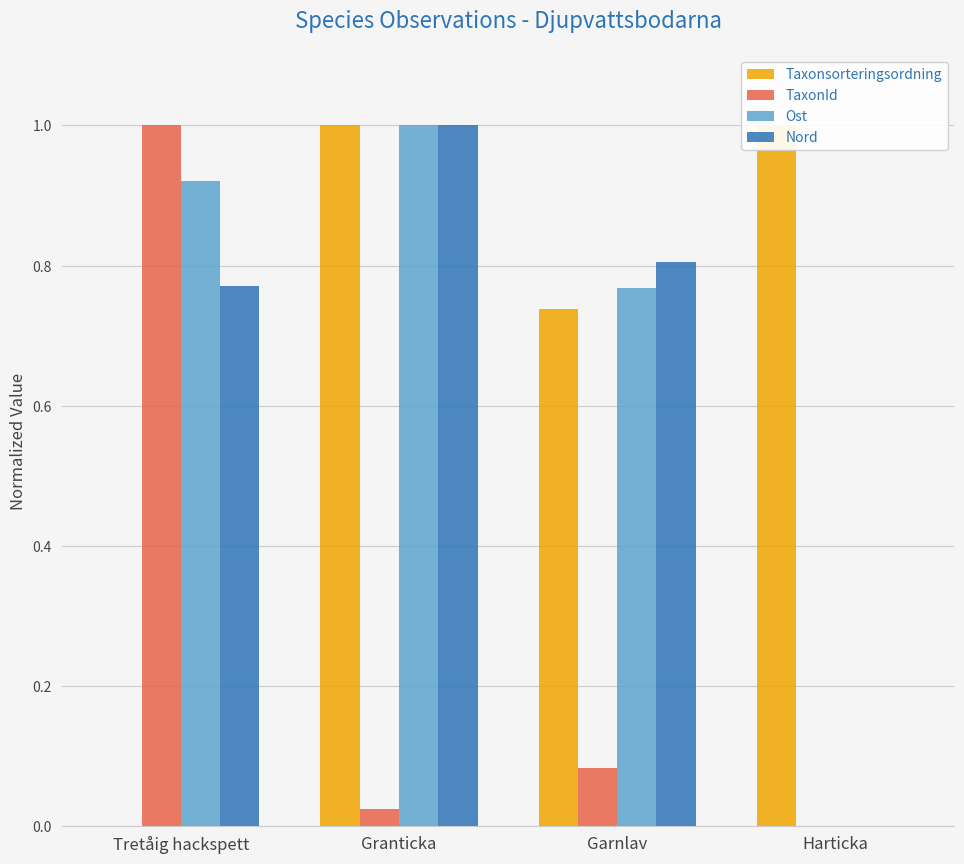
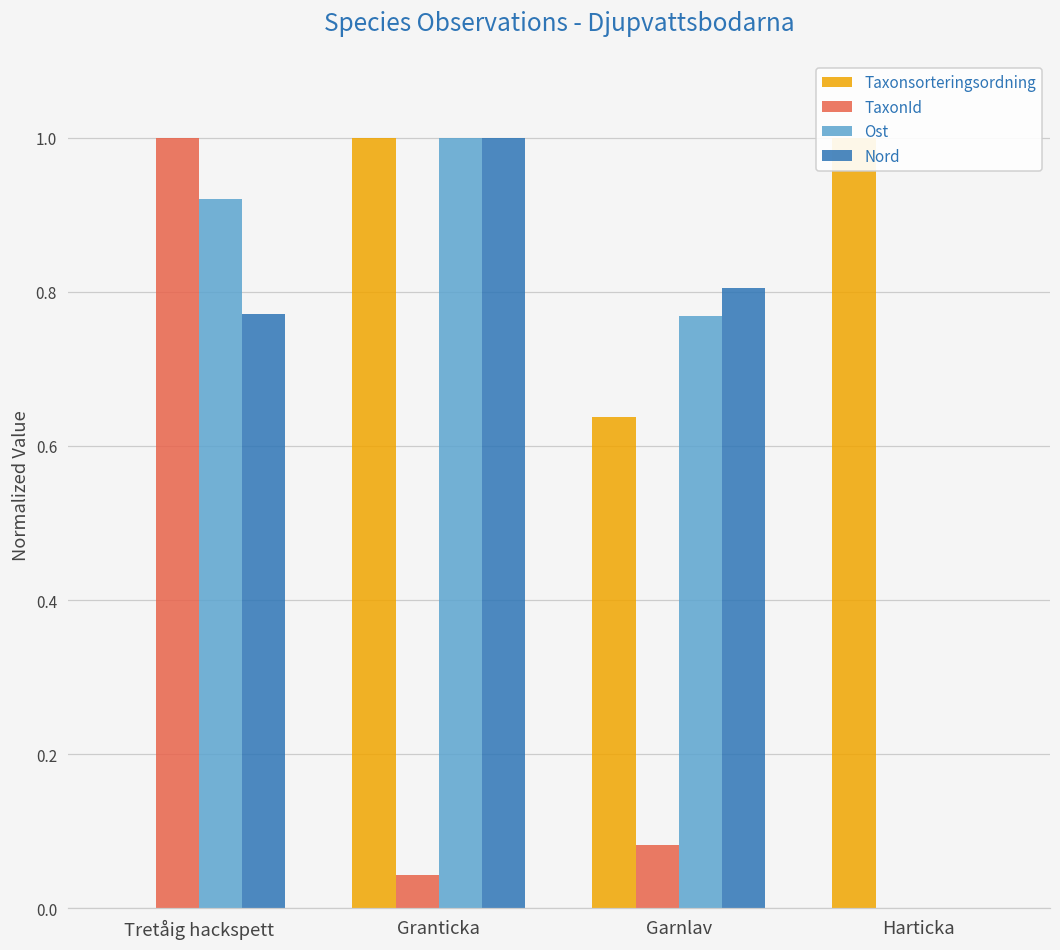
TaxonId, Granticka: 0.03 -> 0.04
Taxonsorteringsordning, Garnlav: 0.74 -> 0.64
